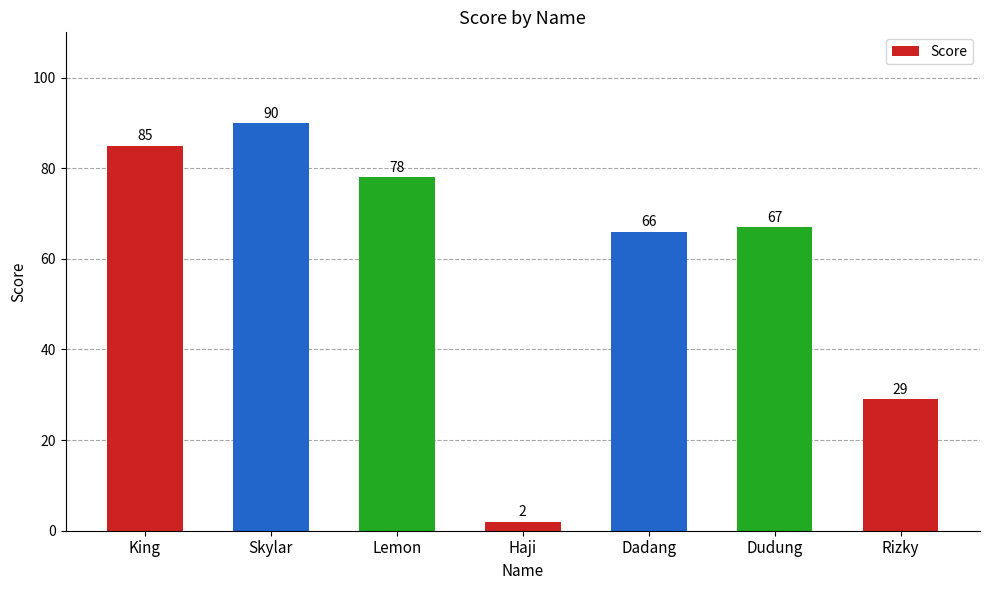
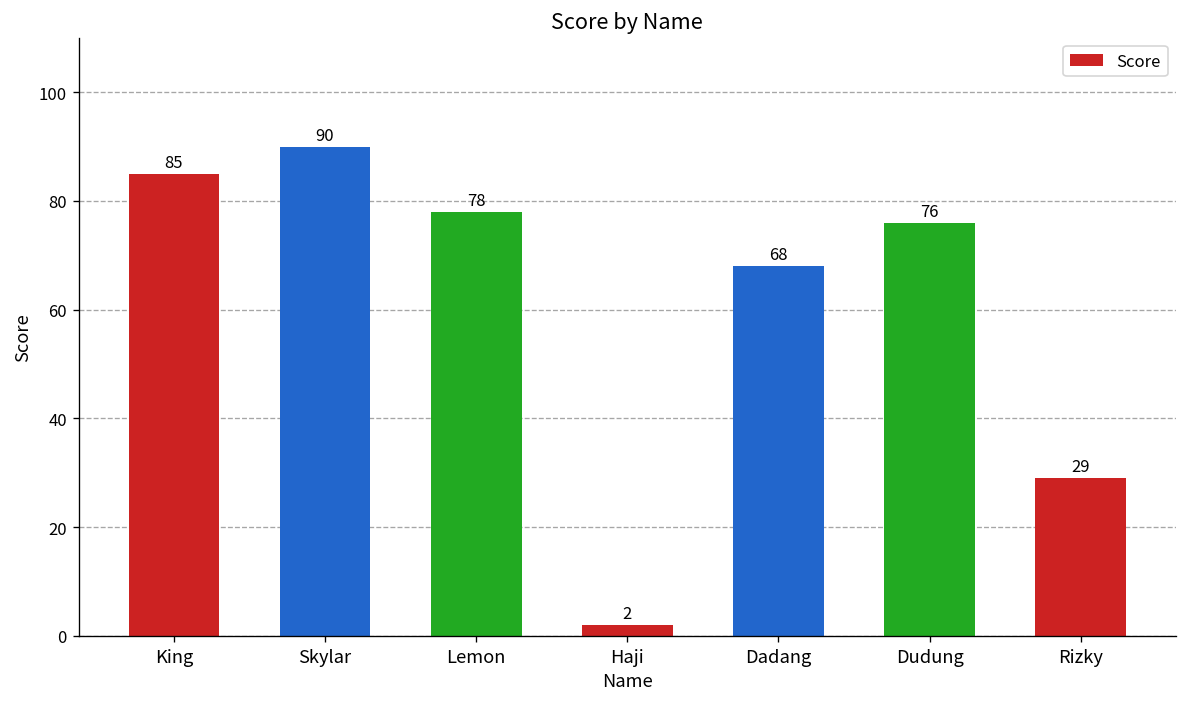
Dadang: 66 -> 68
Dudung: 67 -> 76
